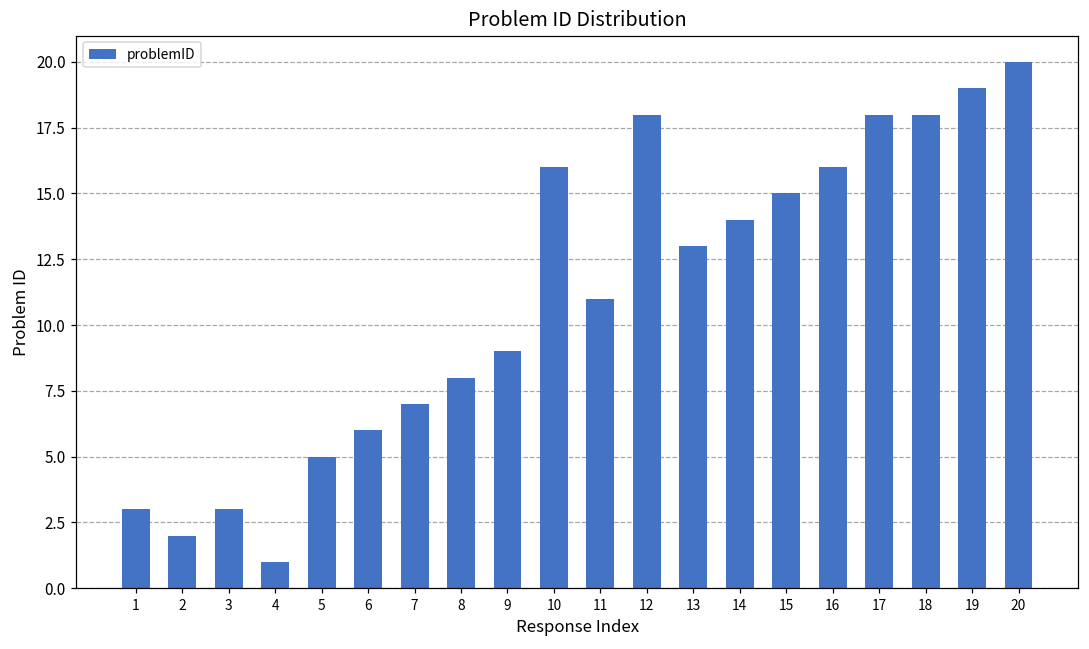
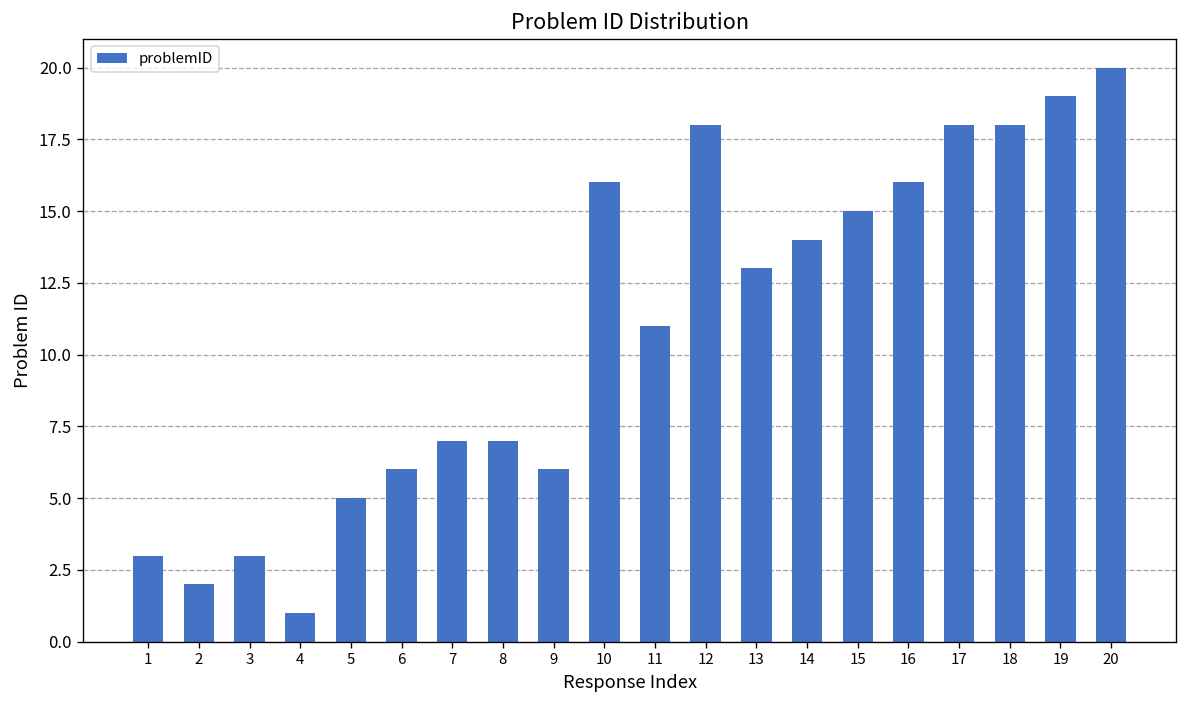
8: 8 -> 7
9: 9 -> 6
